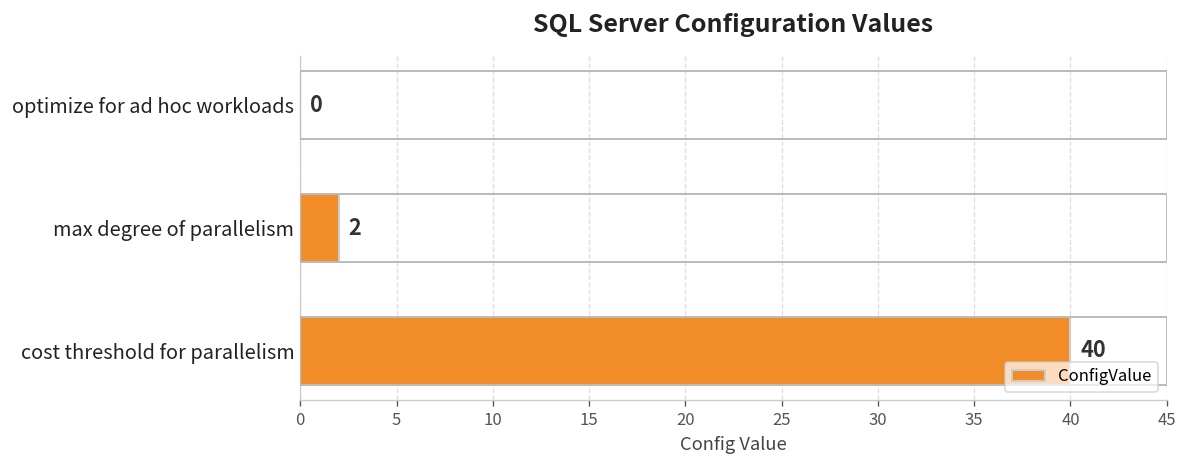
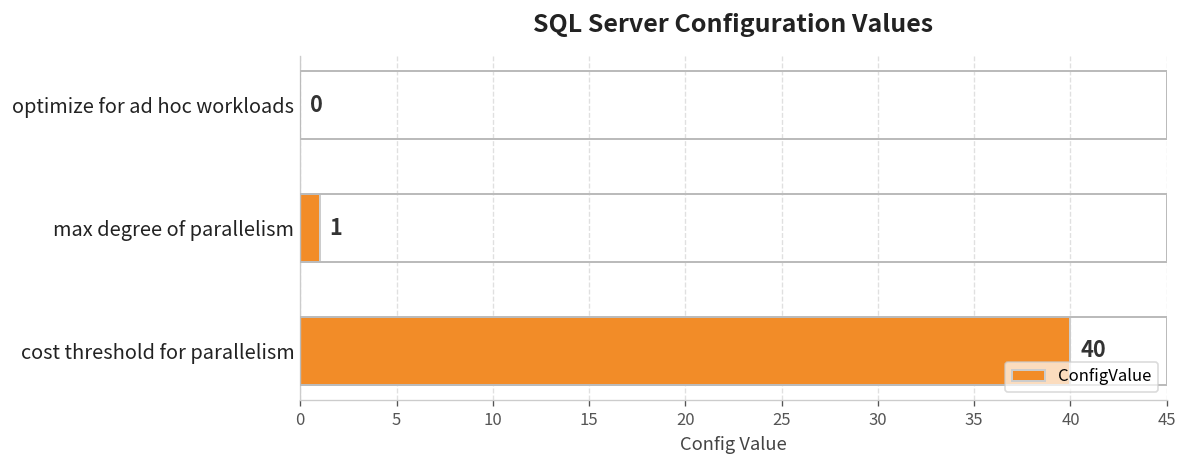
max degree of parallelism: 2 -> 1
